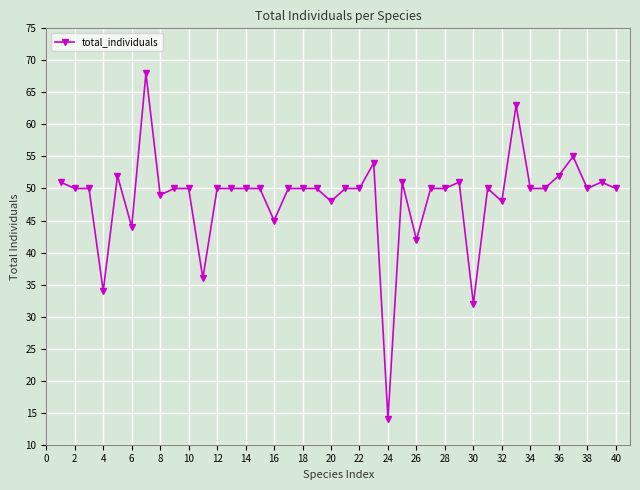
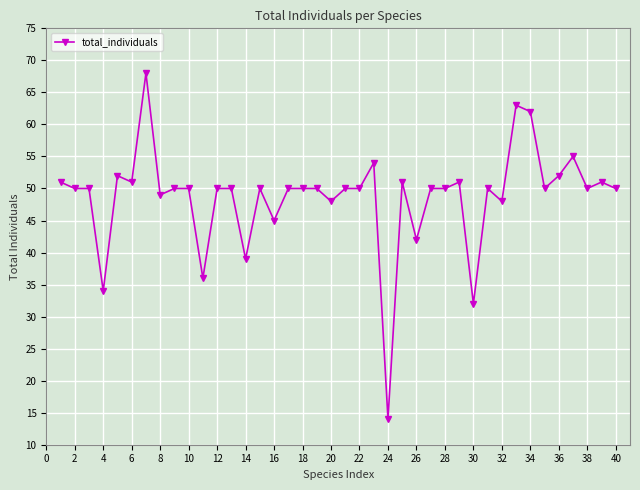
6: 44 -> 51
14: 50 -> 39
34: 50 -> 62
